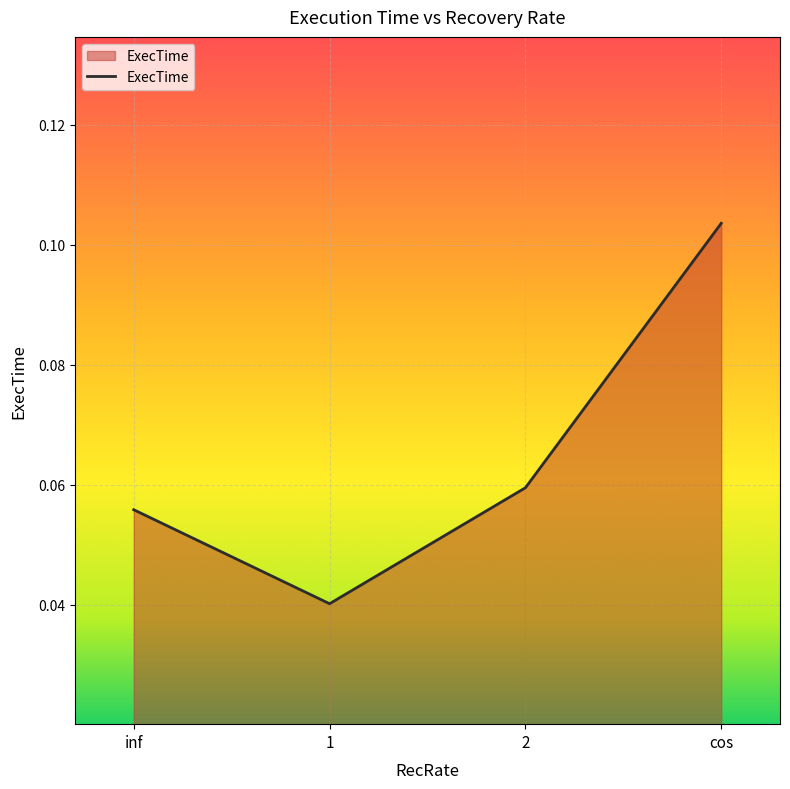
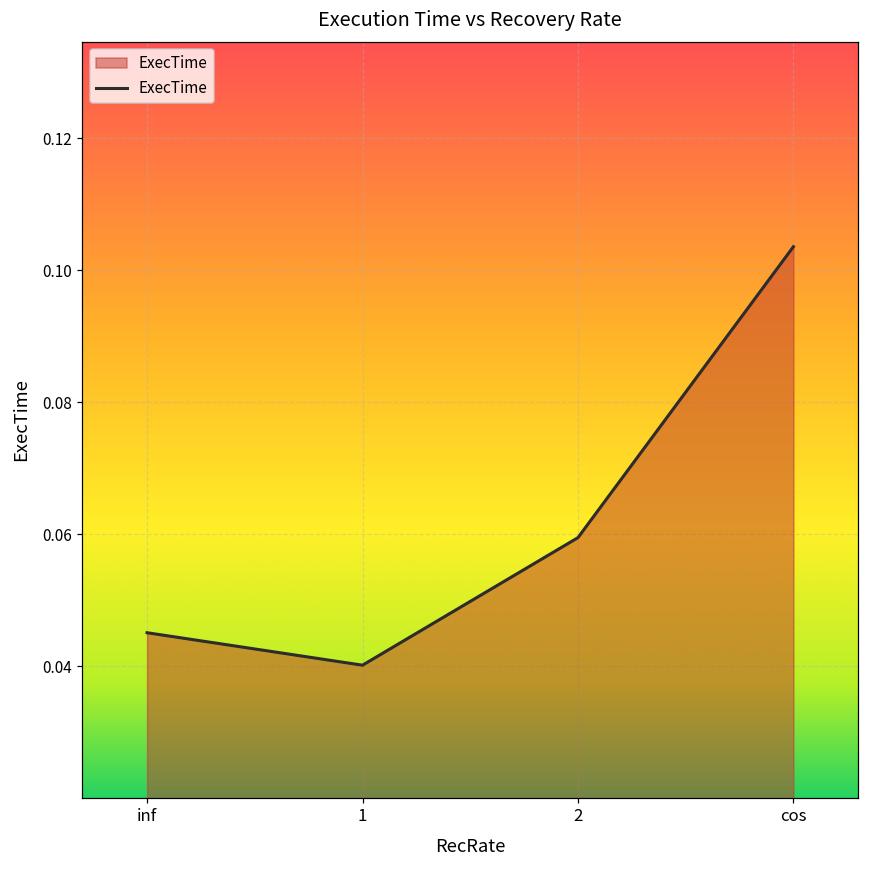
inf: 0.056 -> 0.045
